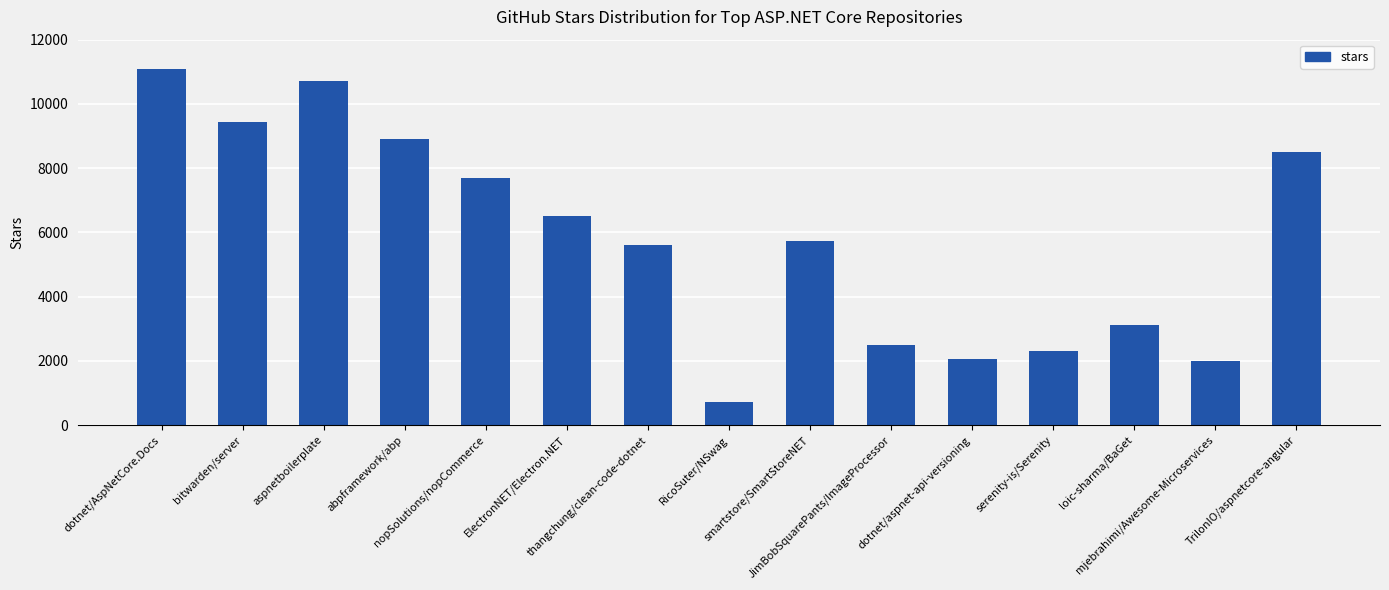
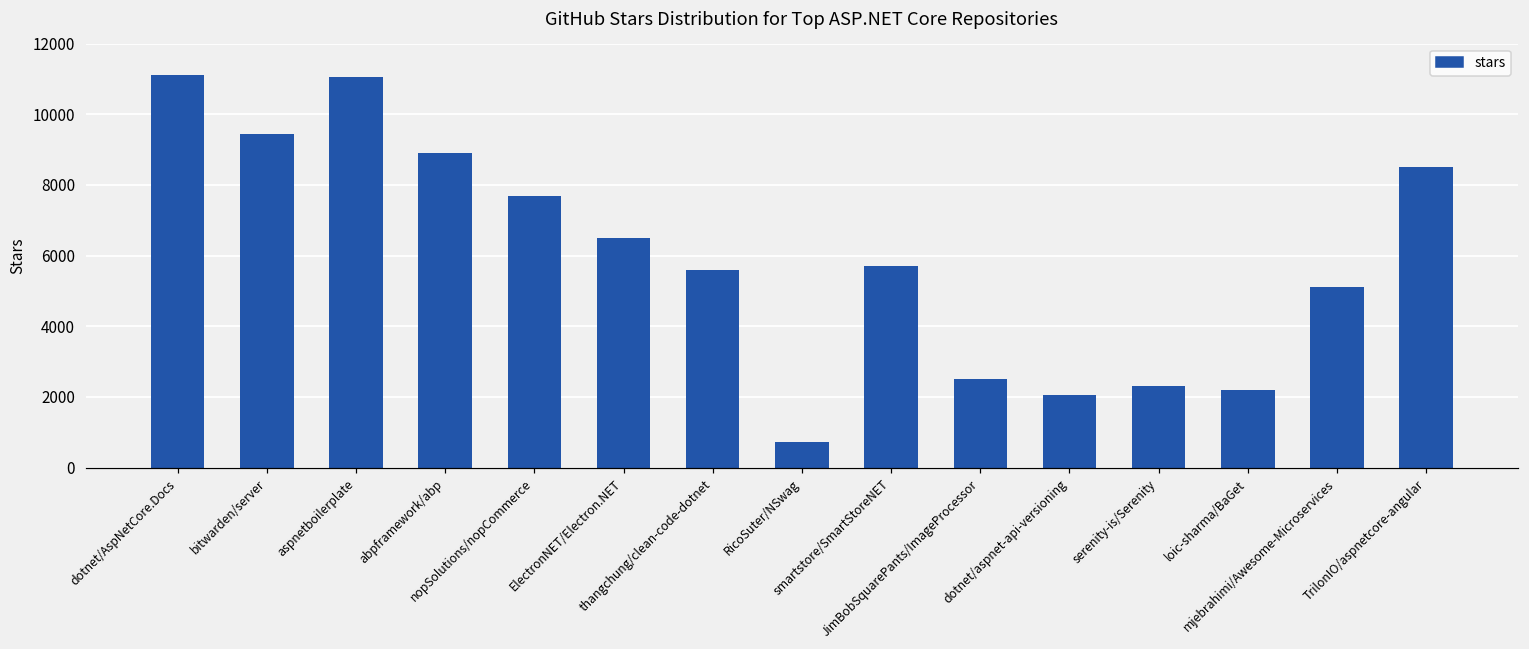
aspnetboilerplate: 10700 -> 11100
loic-sharma/BaGet: 3100 -> 2200
mjebrahimi/Awesome-Microservices: 2000 -> 5100
